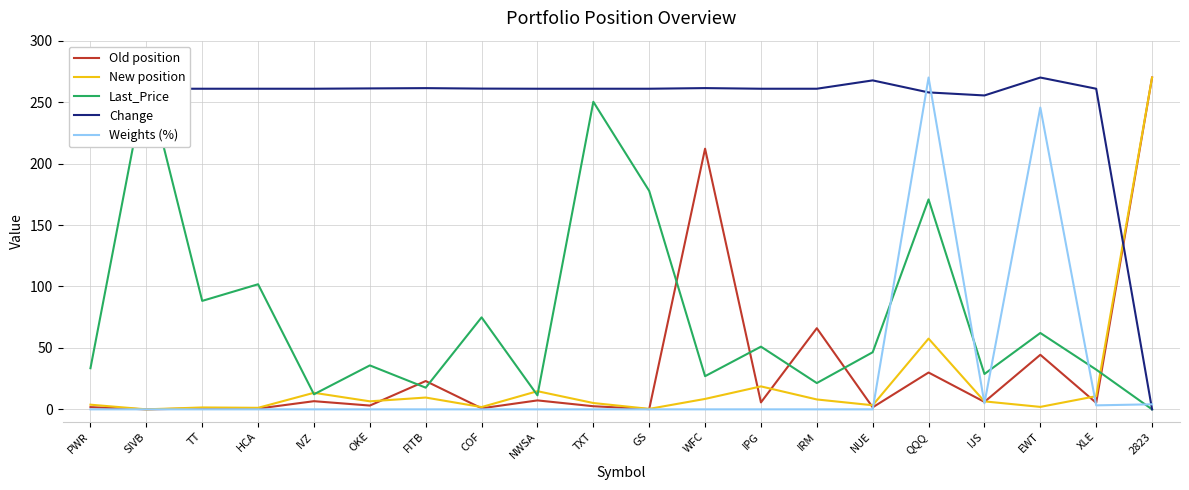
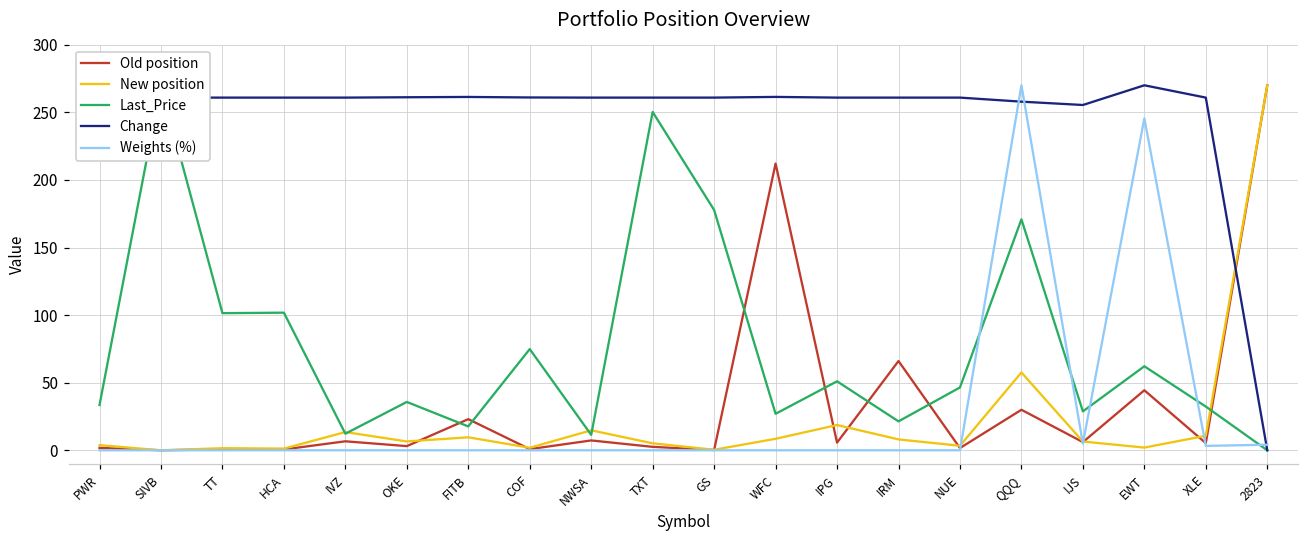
Last_Price, TT: 88 -> 101
Change, NUE: 268 -> 261
